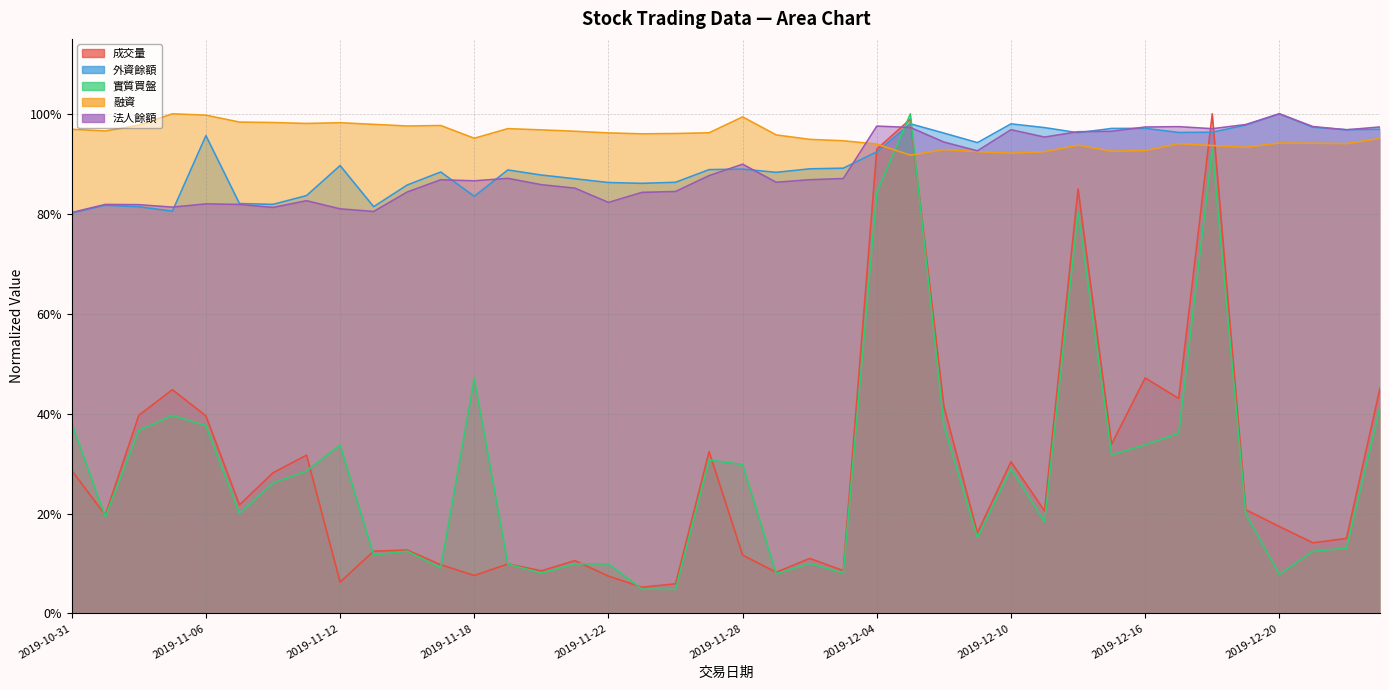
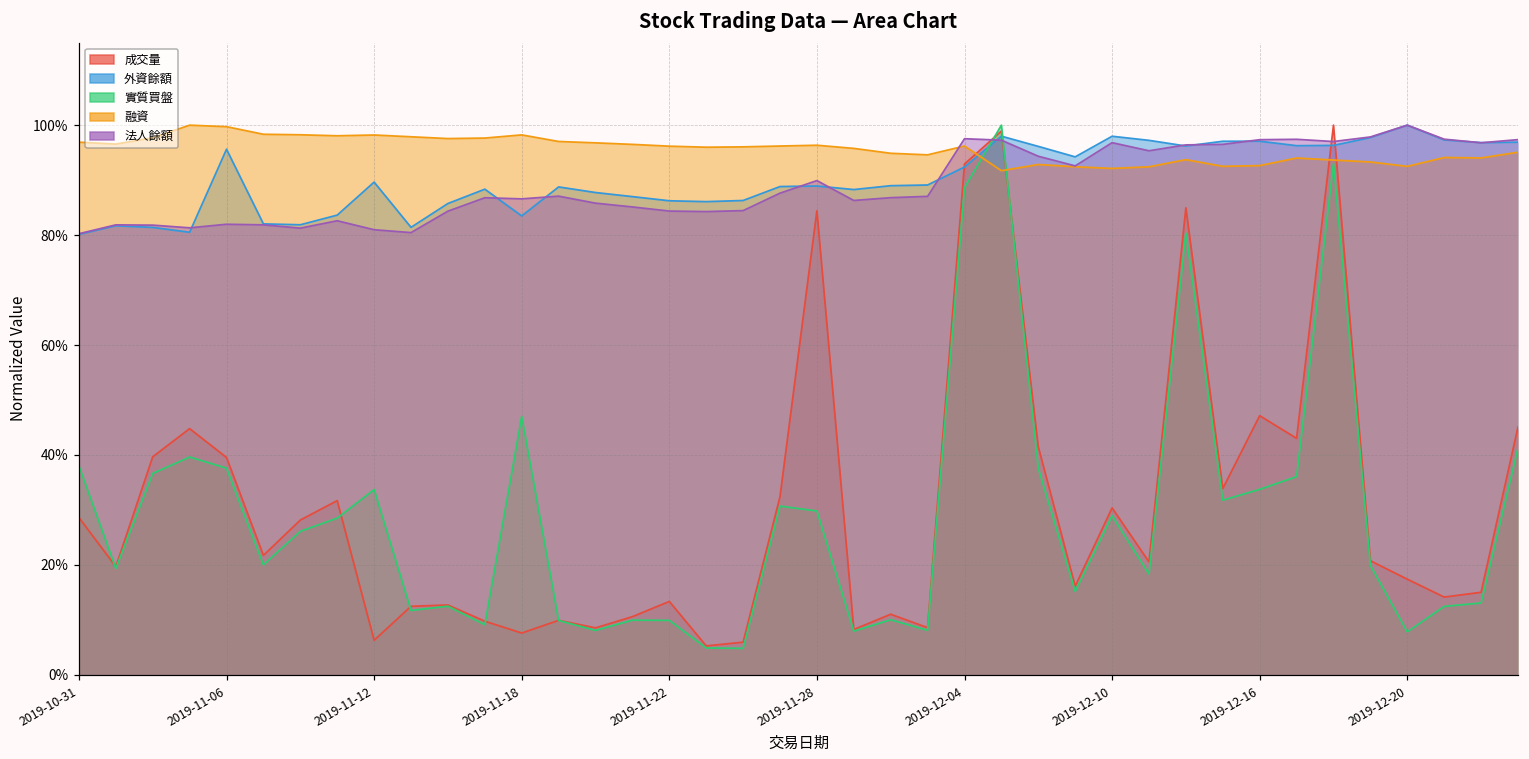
融資, 2019-11-18: 95% -> 98%
成交量, 2019-11-22: 7% -> 13%
法人餘額, 2019-11-22: 82% -> 84%
成交量, 2019-11-28: 12% -> 84%
融資, 2019-11-28: 99% -> 96%
實質買盤, 2019-12-04: 84% -> 89%
融資, 2019-12-04: 94% -> 96%
融資, 2019-12-20: 94% -> 93%
